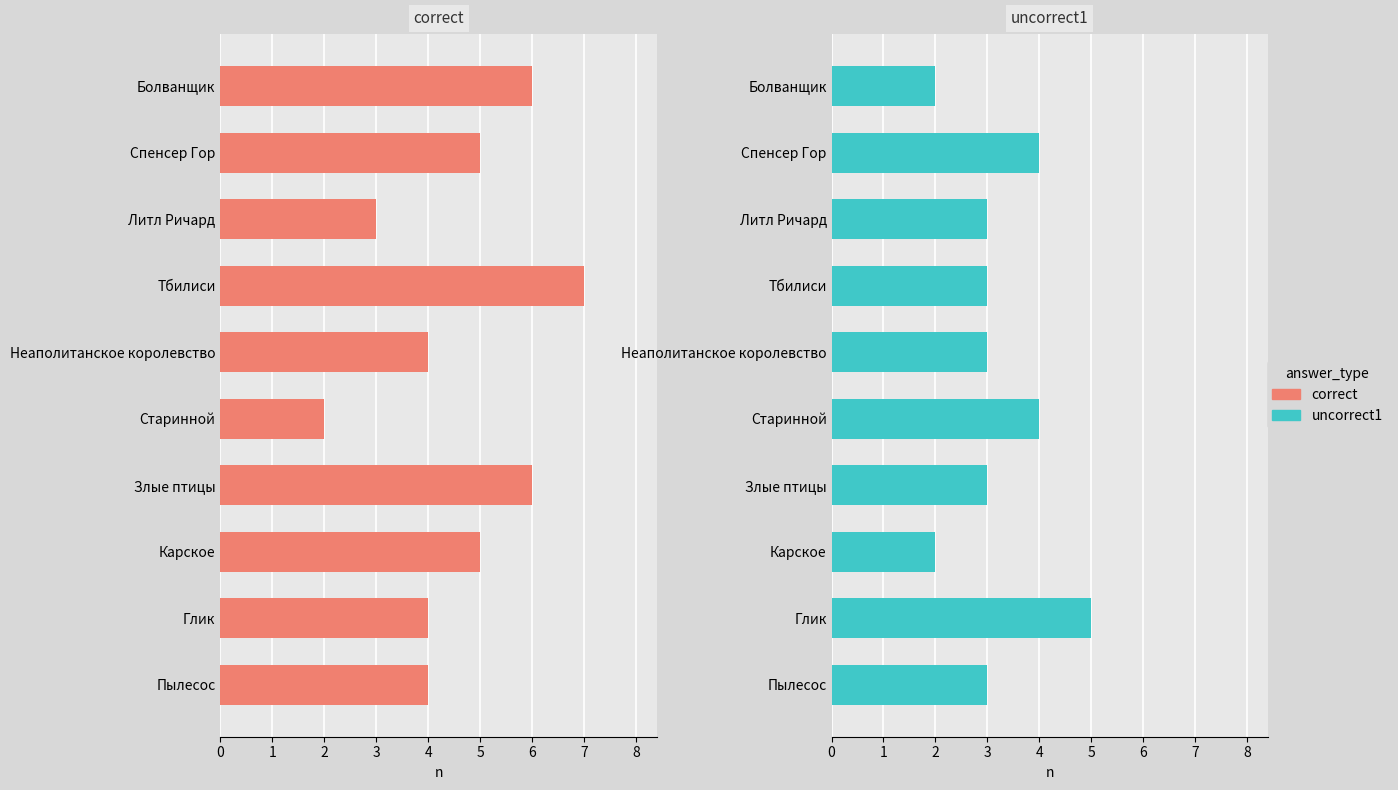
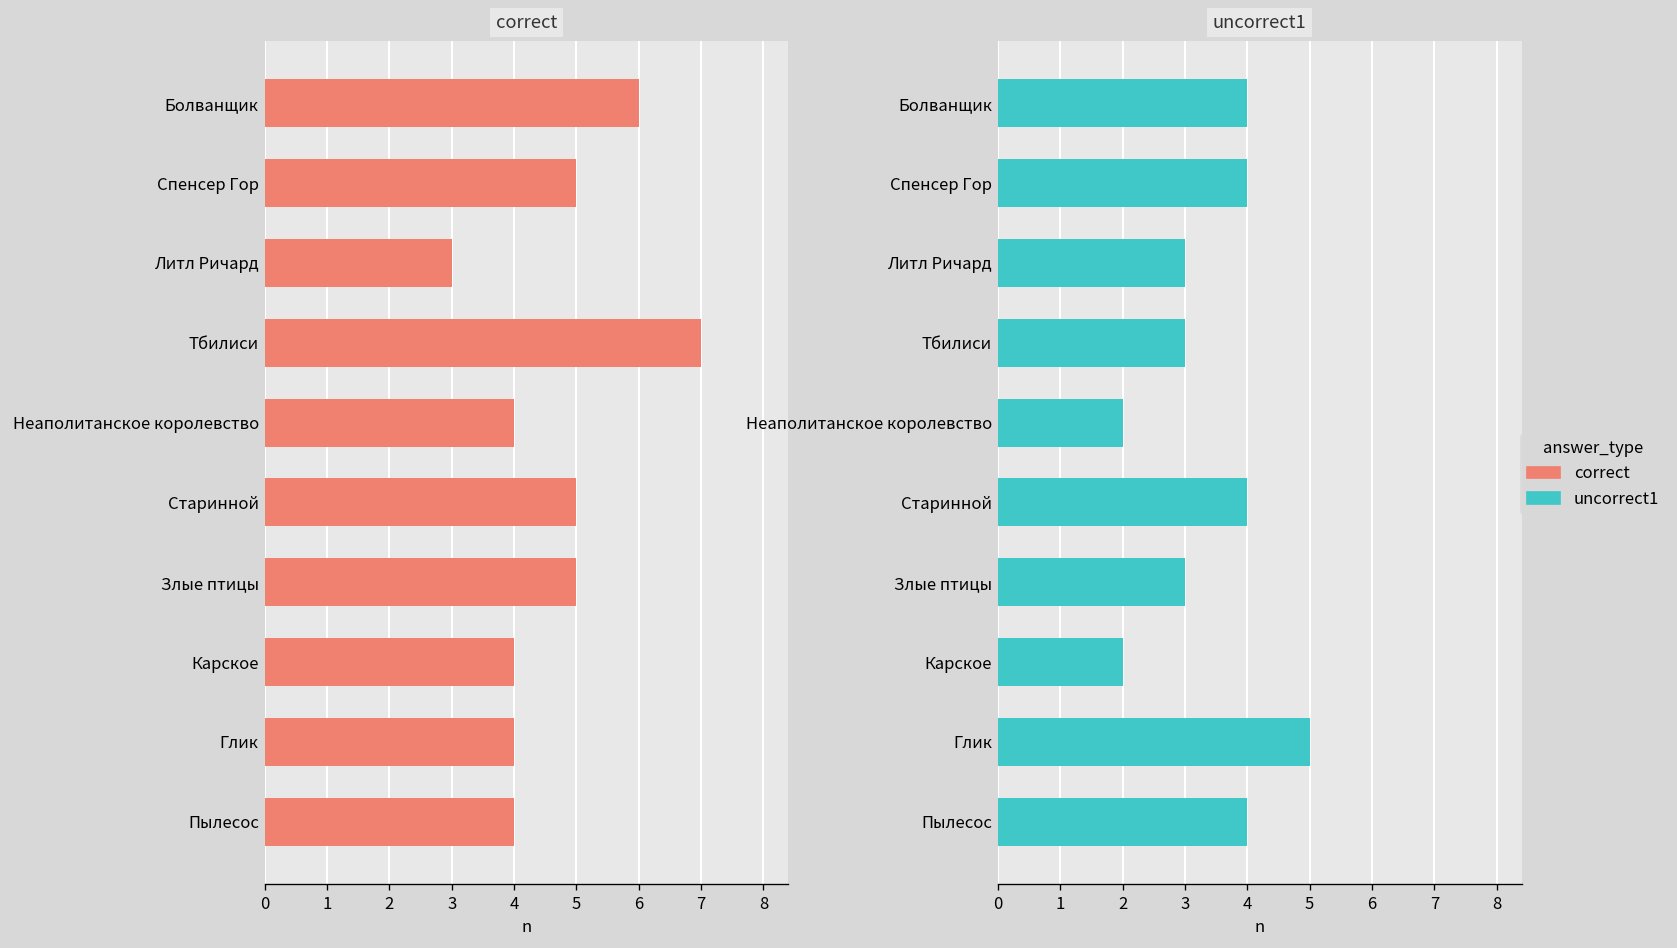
correct, Старинной: 2 -> 5
correct, Злые птицы: 6 -> 5
correct, Карское: 5 -> 4
uncorrect1, Болванщик: 2 -> 4
uncorrect1, Неаполитанское королевство: 3 -> 2
uncorrect1, Пылесос: 3 -> 4
